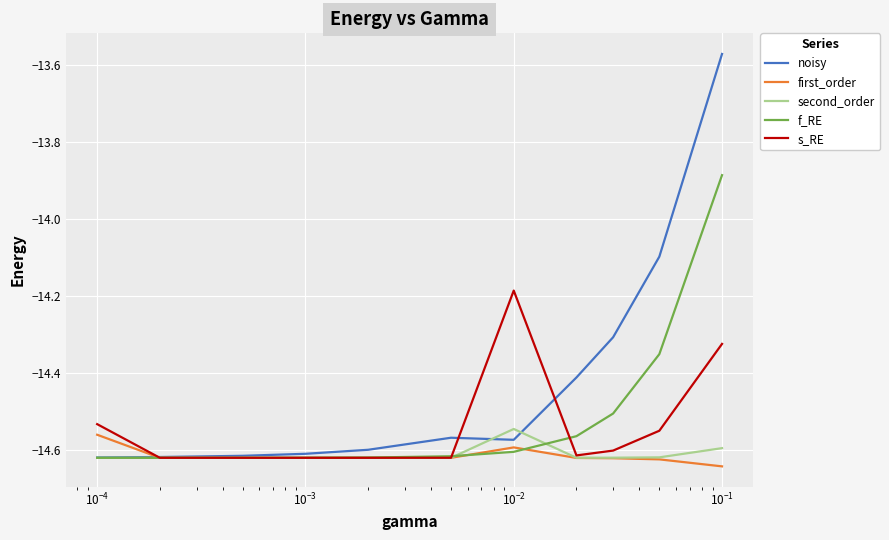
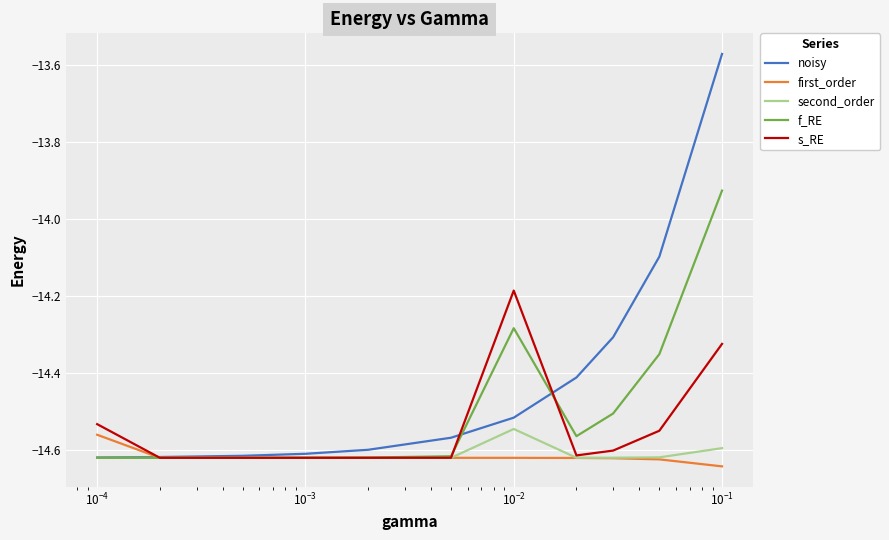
noisy, 10^-2: -14.57 -> -14.52
first_order, 10^-2: -14.59 -> -14.62
f_RE, 10^-2: -14.61 -> -14.28
f_RE, 10^-1: -13.89 -> -13.93
